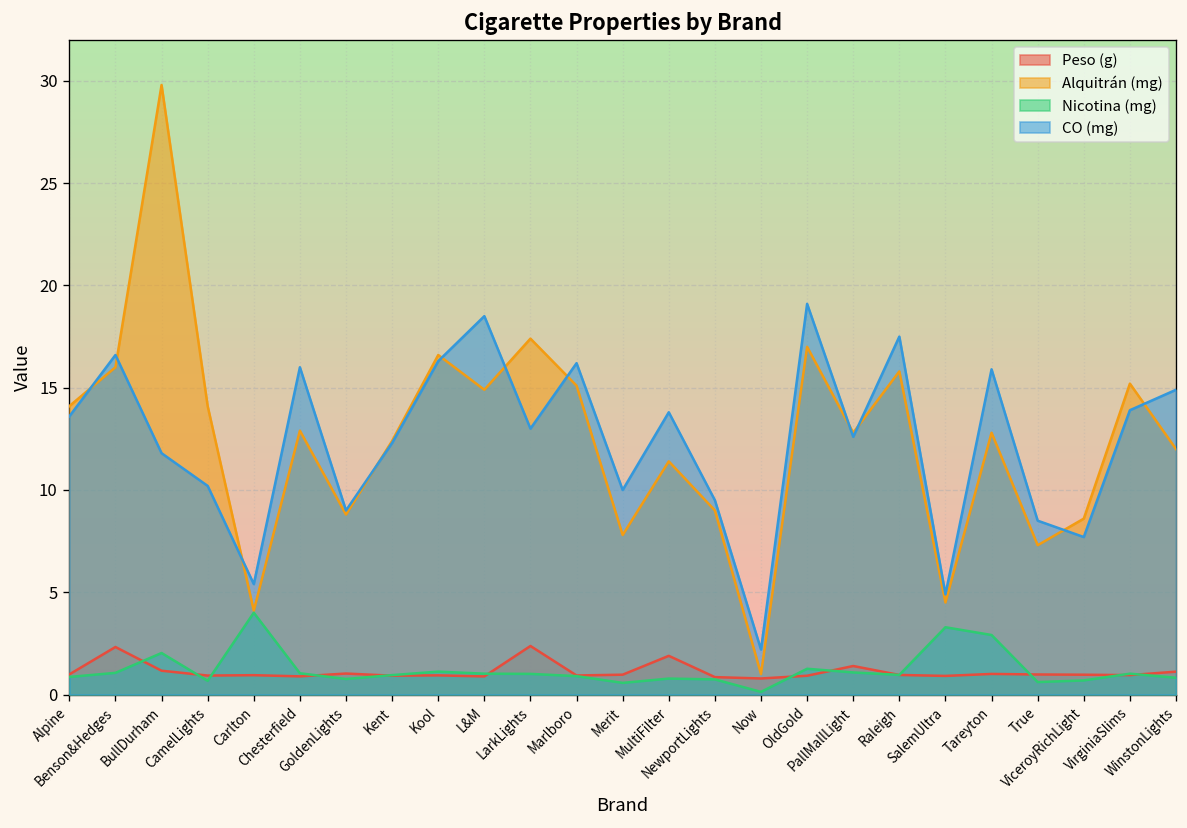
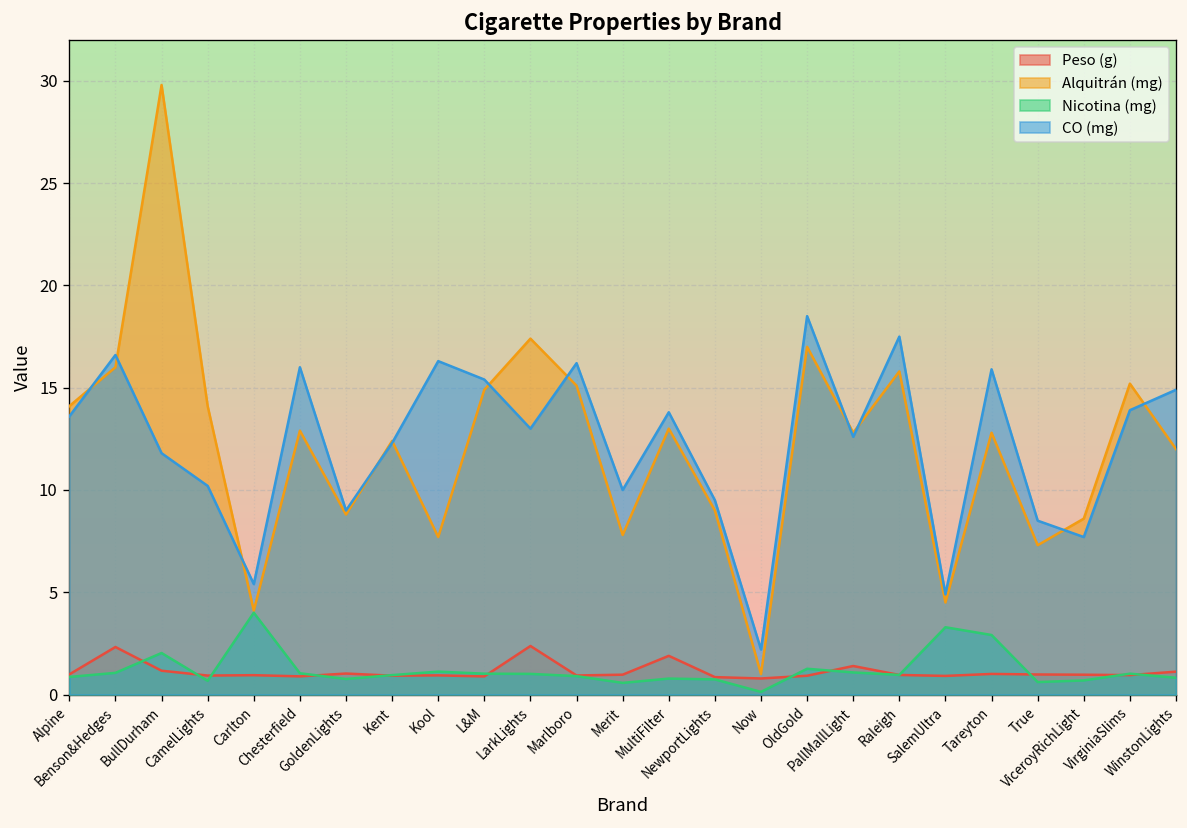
Alquitrán (mg), Kool: 16.6 -> 7.7
CO (mg), L&M: 18.5 -> 15.4
Alquitrán (mg), MultiFilter: 11.4 -> 13.0
CO (mg), OldGold: 19.1 -> 18.5
